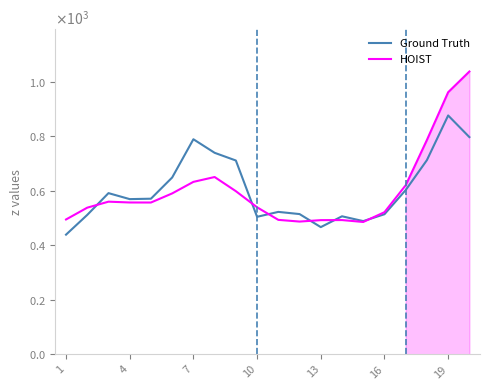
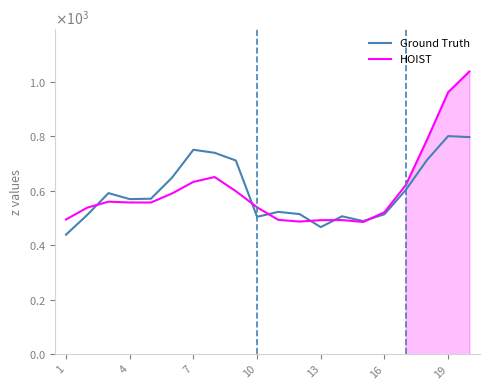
Ground Truth, 7: 790 -> 750
Ground Truth, 19: 880 -> 800
